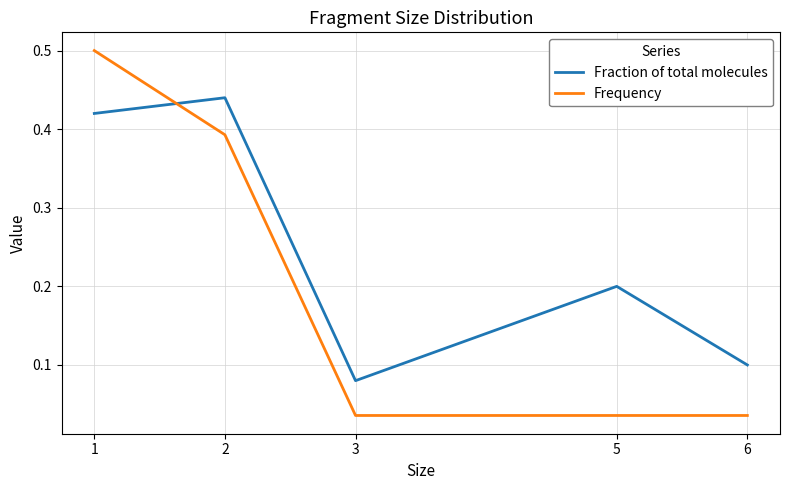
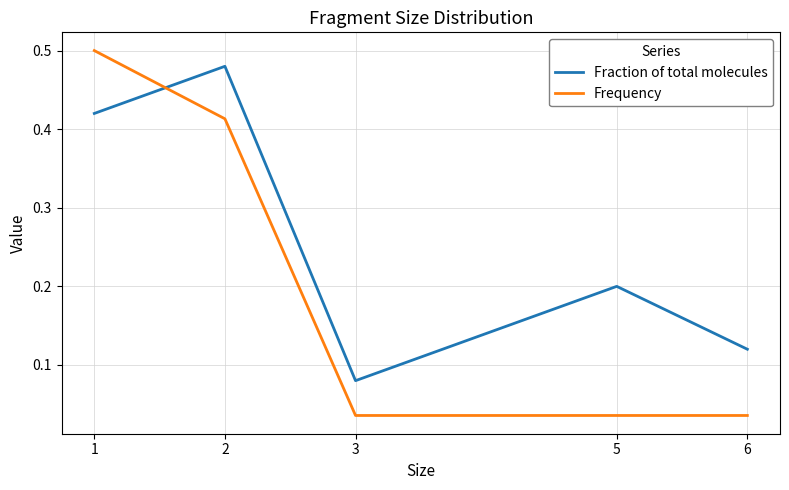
Fraction of total molecules, 2: 0.44 -> 0.48
Frequency, 2: 0.39 -> 0.41
Fraction of total molecules, 6: 0.10 -> 0.12
